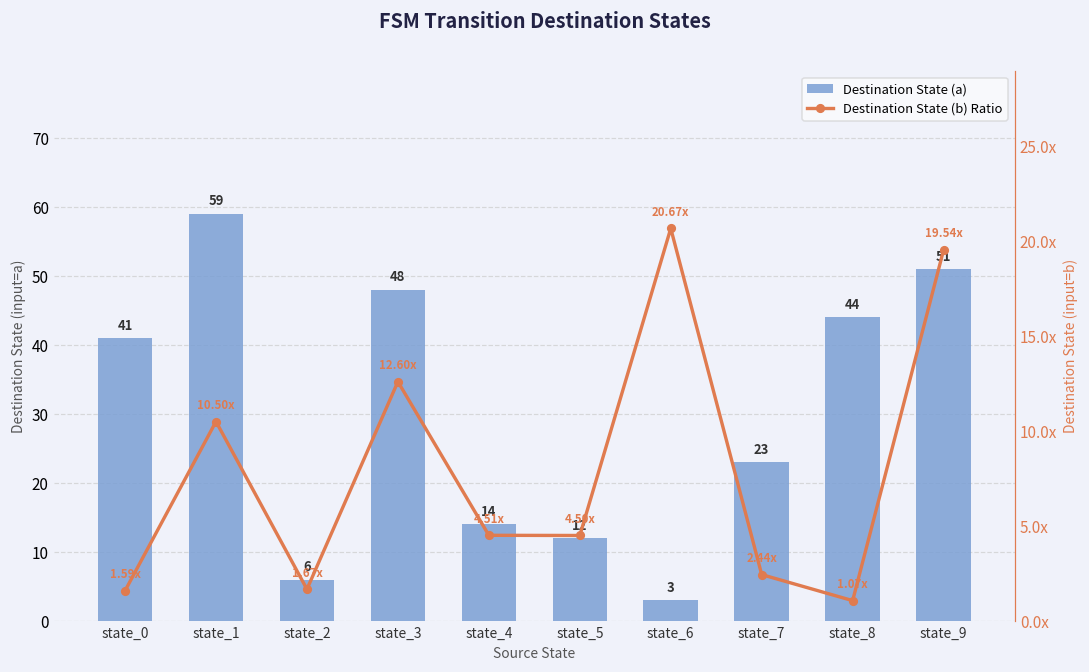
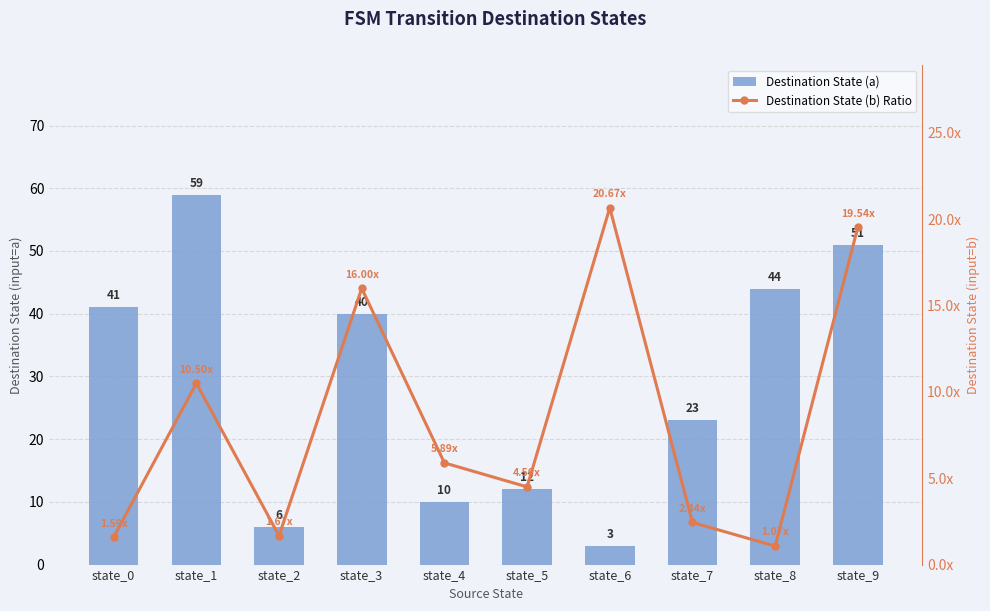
Destination State (a), state_3: 48 -> 40
Destination State (a), state_4: 14 -> 10
Destination State (b) Ratio, state_3: 12.60x -> 16.00x
Destination State (b) Ratio, state_4: 4.51x -> 5.89x
